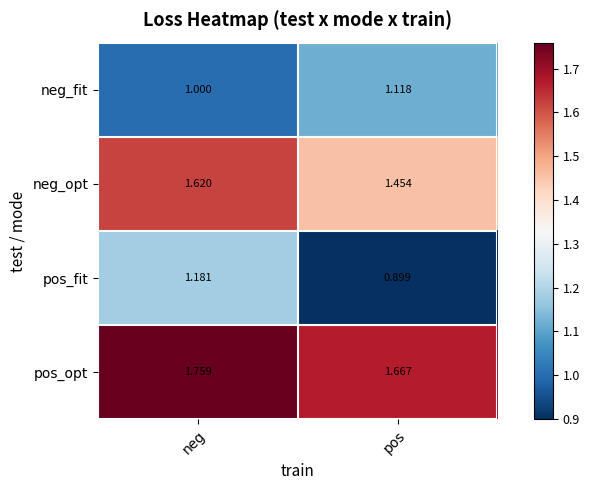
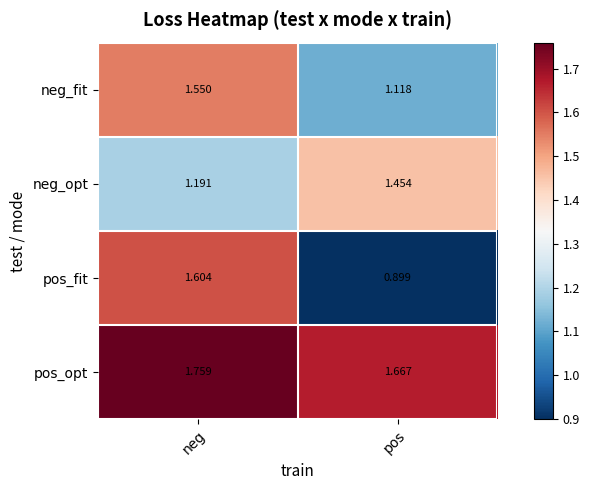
neg_fit, neg: 1.000 -> 1.550
neg_opt, neg: 1.620 -> 1.191
pos_fit, neg: 1.181 -> 1.604
